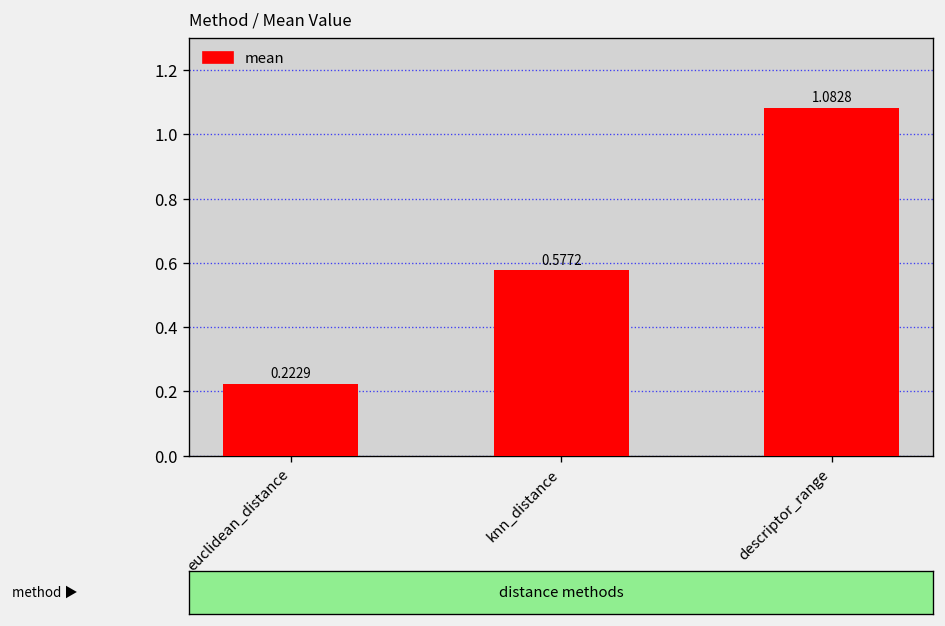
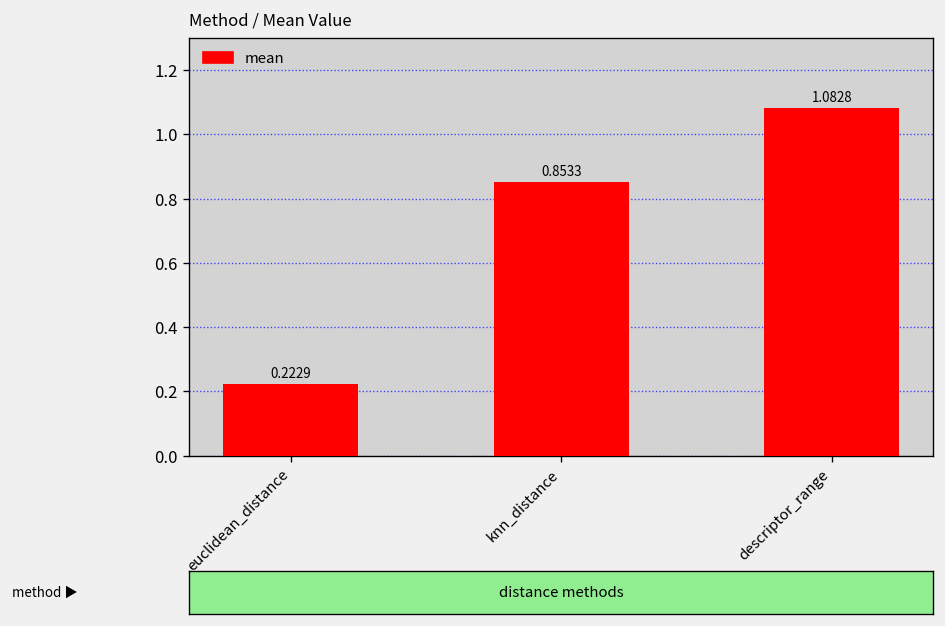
knn_distance: 0.5772 -> 0.8533
